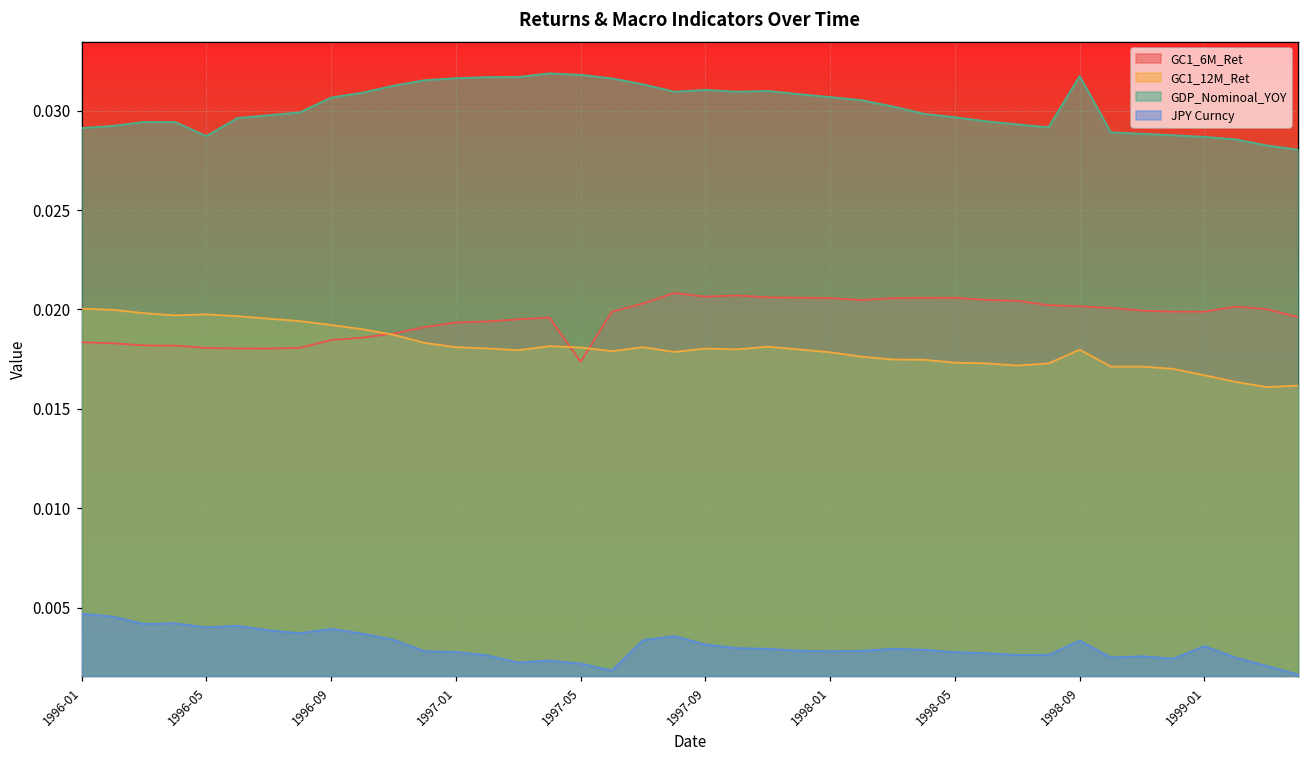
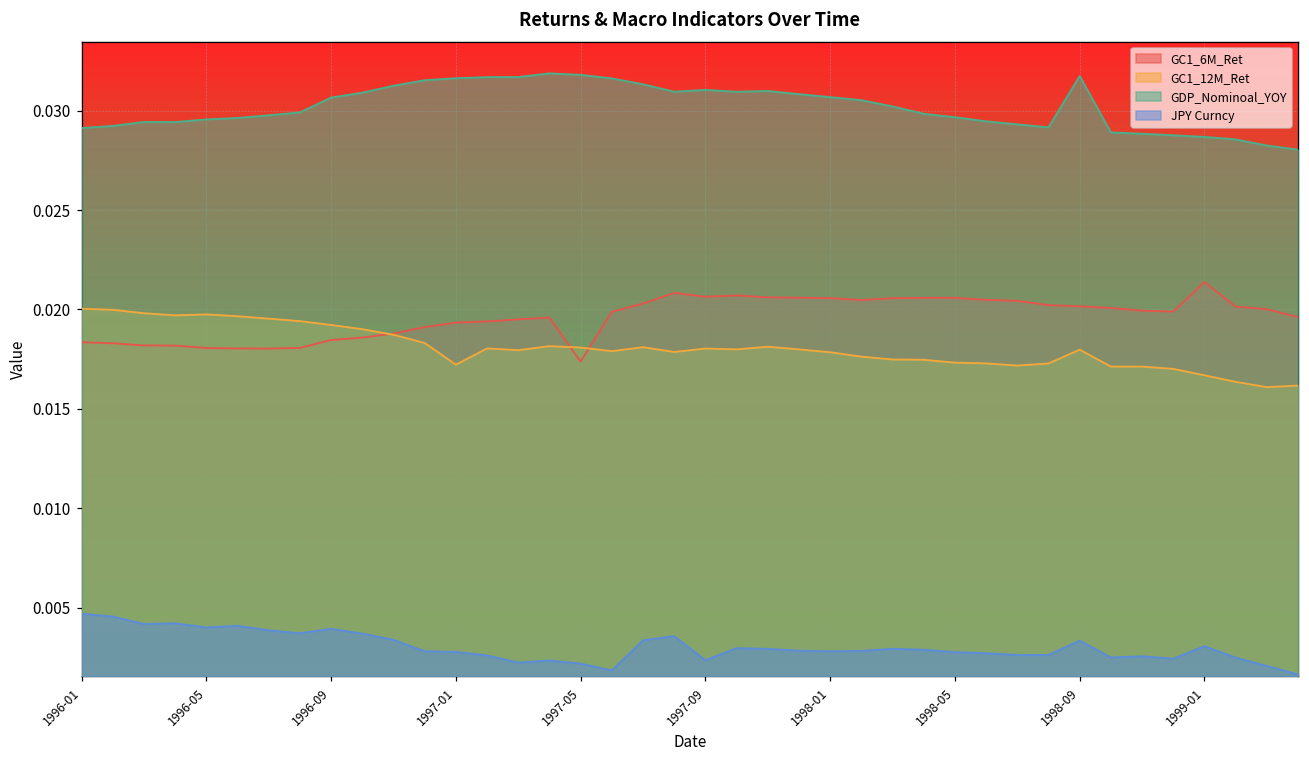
GDP_Nominoal_YOY, 1996-05: 0.0287 -> 0.0296
GC1_12M_Ret, 1997-01: 0.0181 -> 0.0172
JPY Curncy, 1997-09: 0.0031 -> 0.0024
GC1_6M_Ret, 1999-01: 0.0199 -> 0.0214
